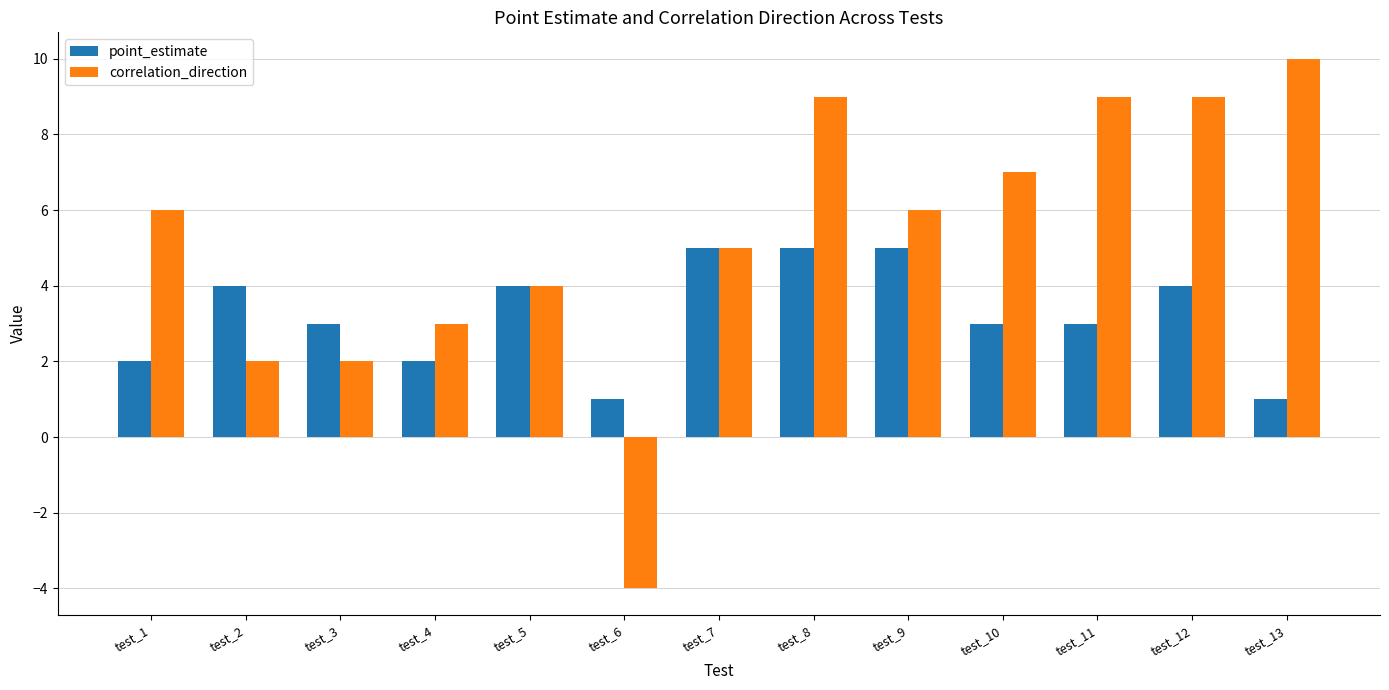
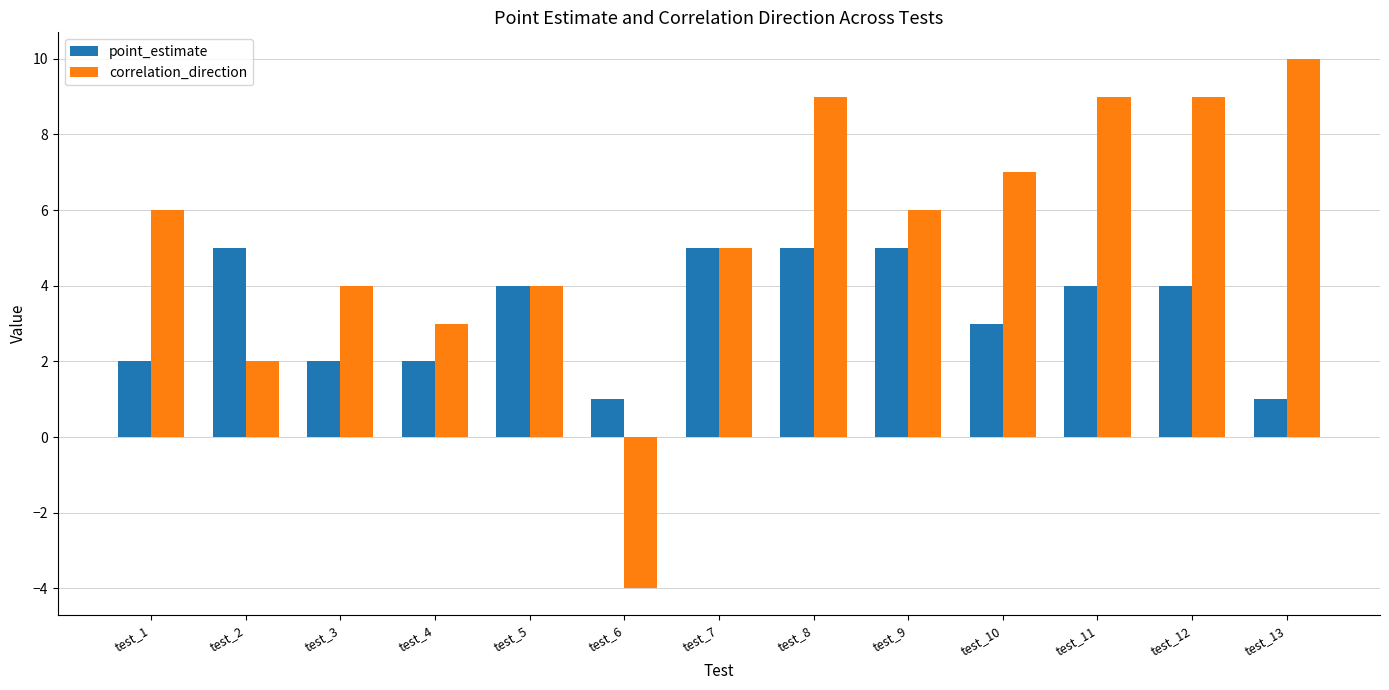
point_estimate, test_2: 4 -> 5
point_estimate, test_3: 3 -> 2
correlation_direction, test_3: 2 -> 4
point_estimate, test_11: 3 -> 4
